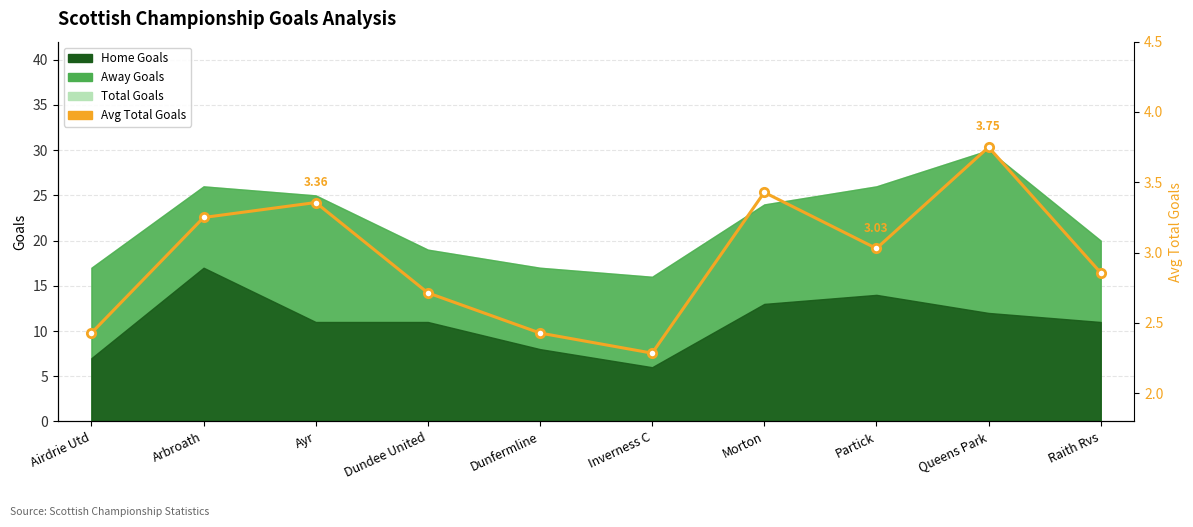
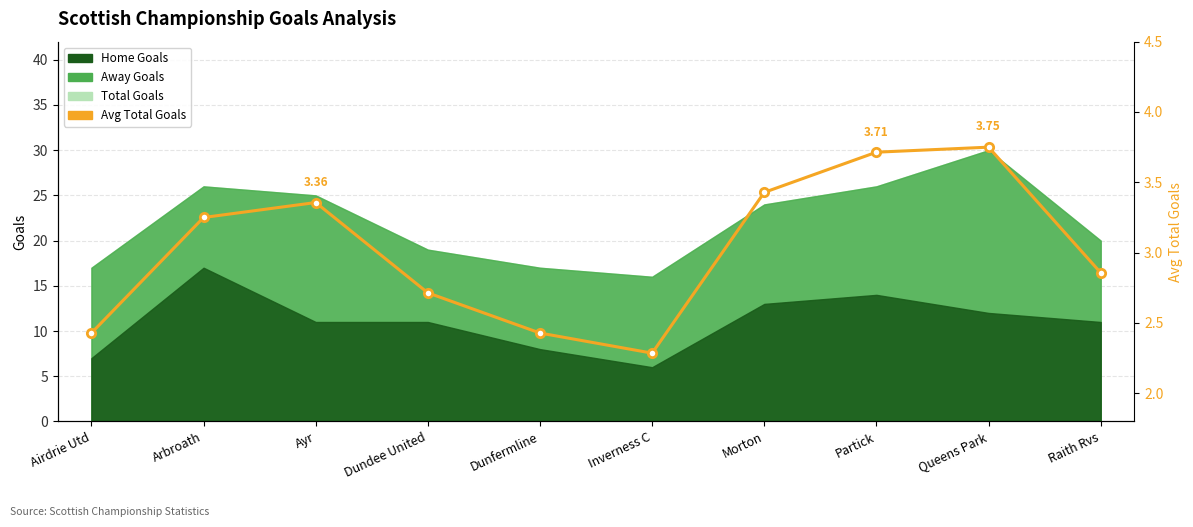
Avg Total Goals, Partick: 3.03 -> 3.71
